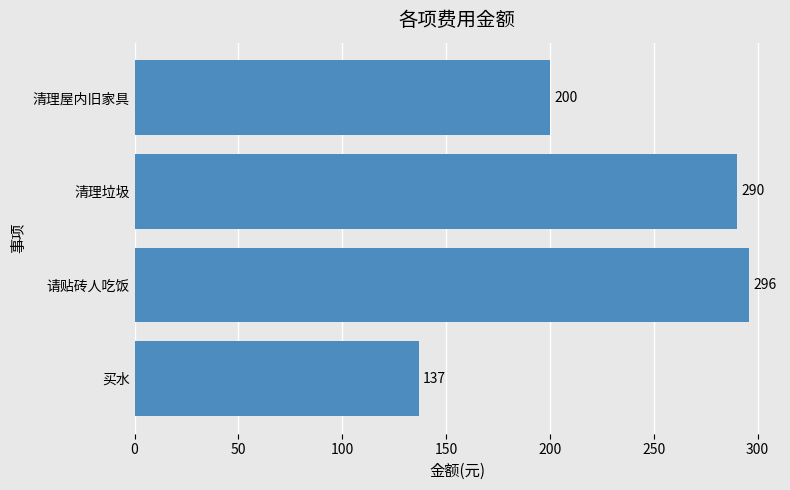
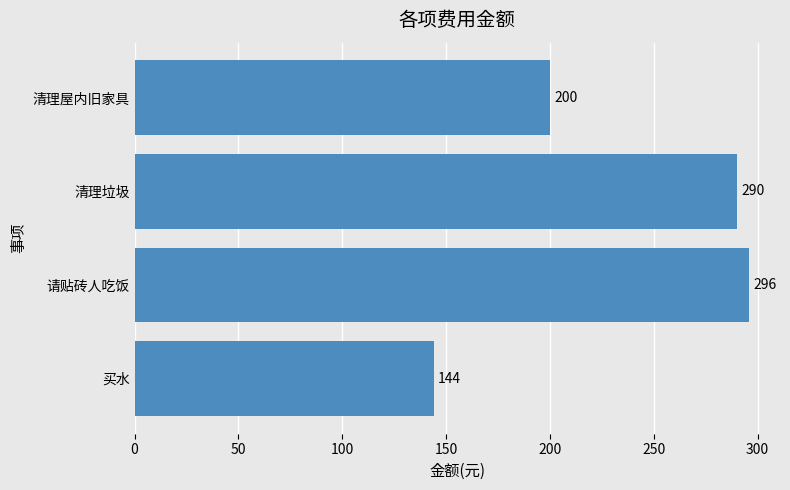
买水: 137 -> 144
